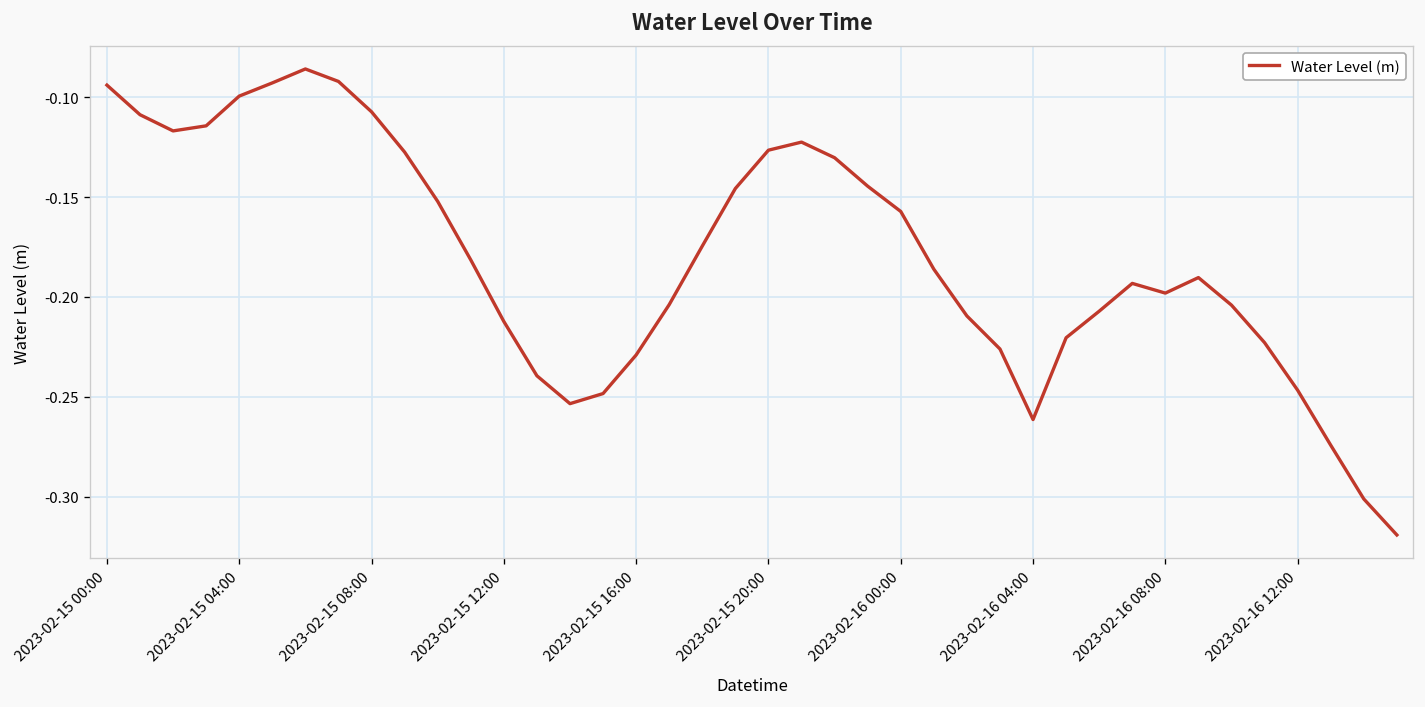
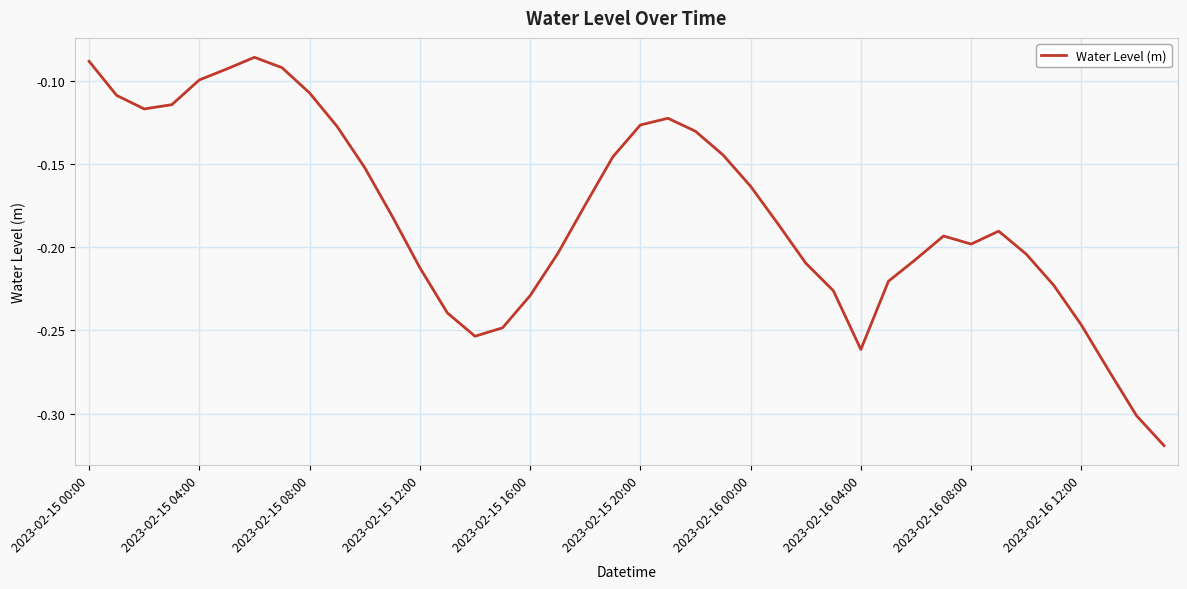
2023-02-15 00:00: -0.094 -> -0.088
2023-02-16 00:00: -0.157 -> -0.163
